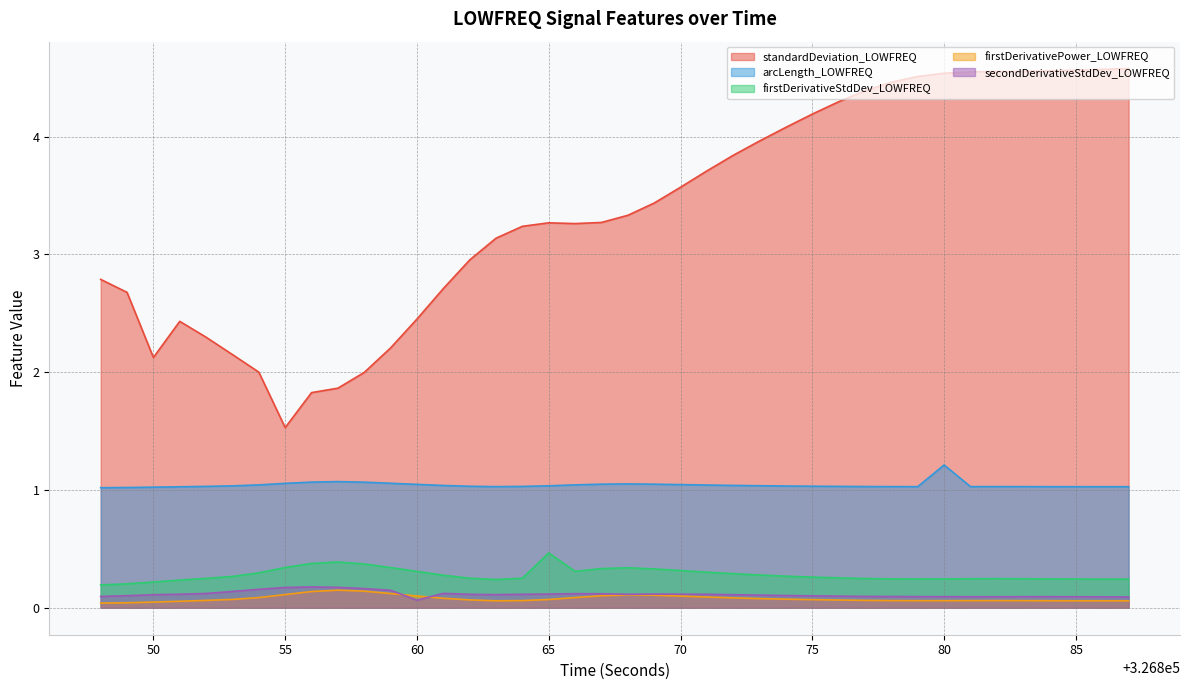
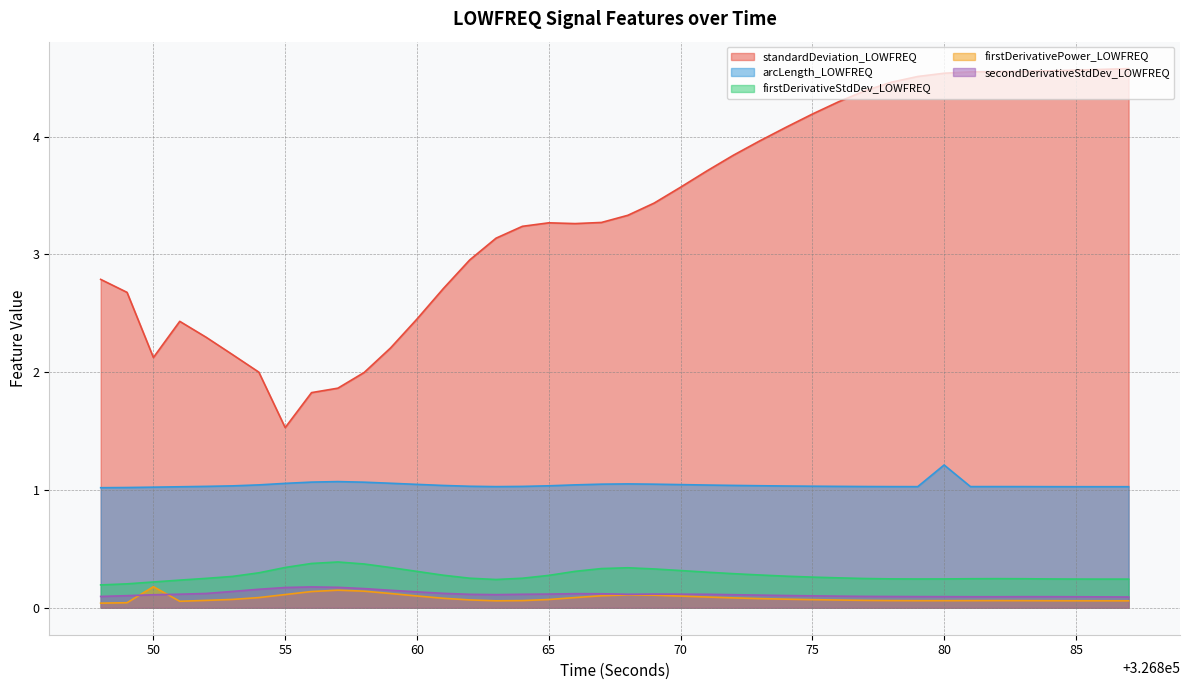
firstDerivativePower_LOWFREQ, 50: 0.05 -> 0.18
secondDerivativeStdDev_LOWFREQ, 60: 0.06 -> 0.13
firstDerivativeStdDev_LOWFREQ, 65: 0.46 -> 0.27
